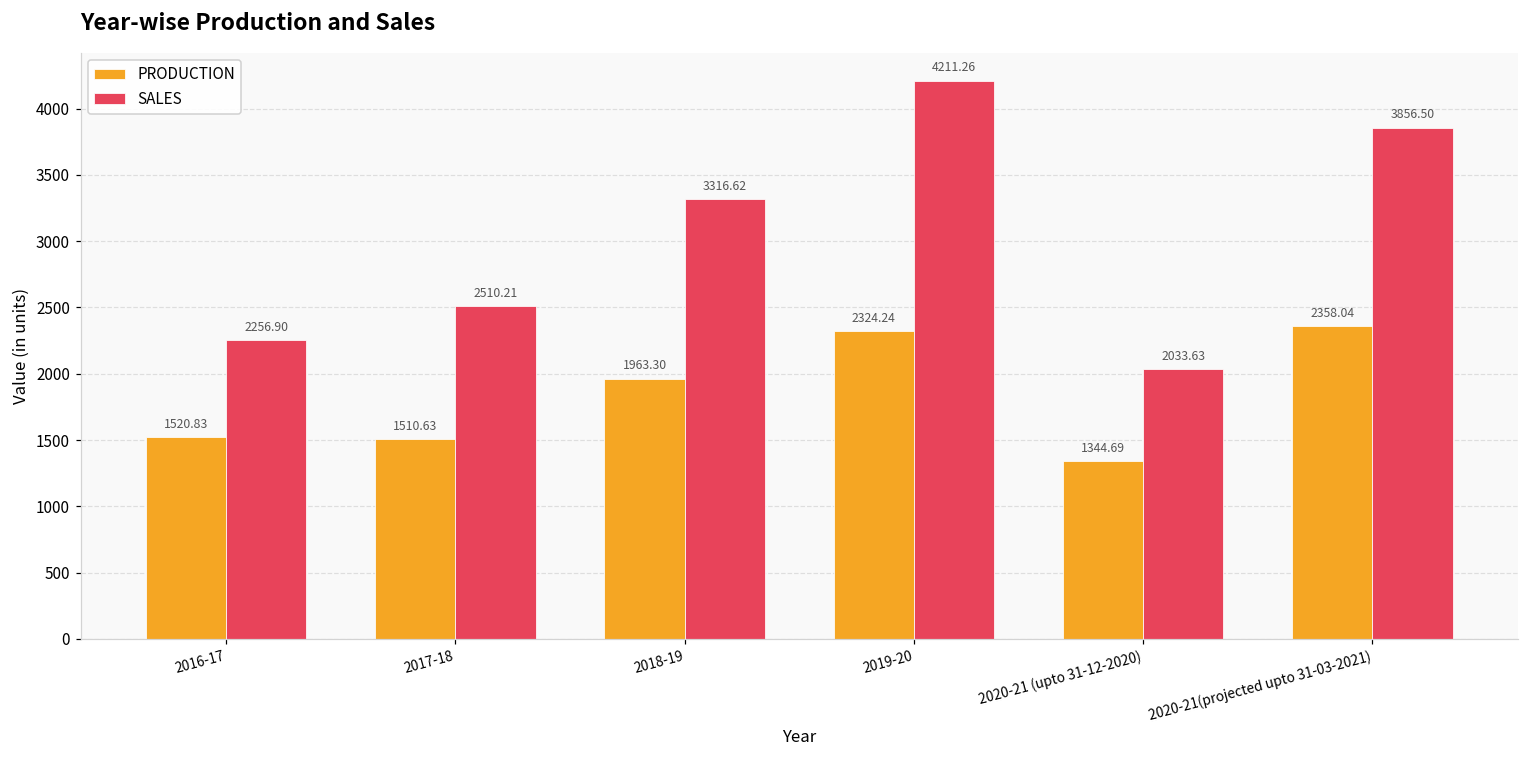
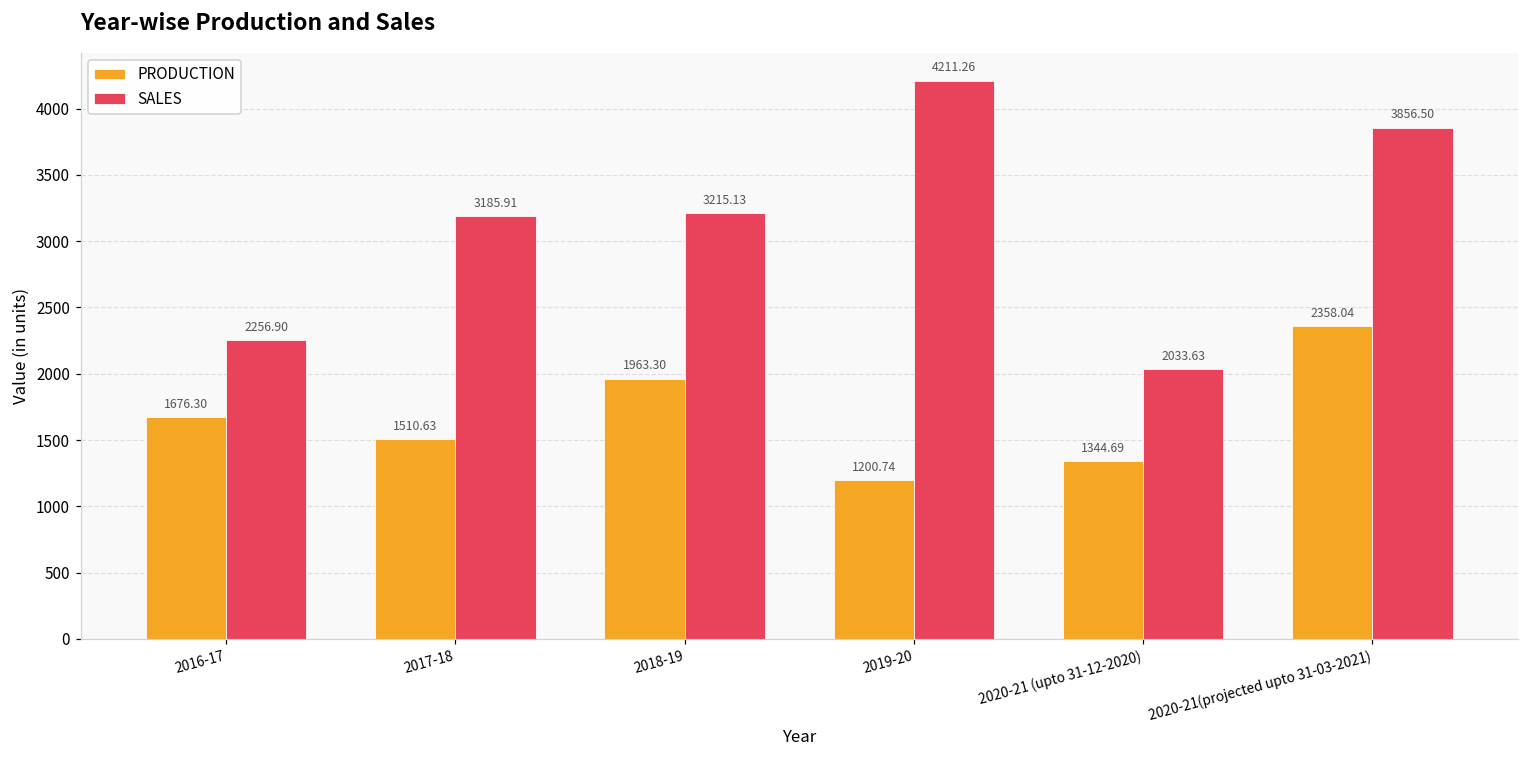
PRODUCTION, 2016-17: 1520.83 -> 1676.30
SALES, 2017-18: 2510.21 -> 3185.91
SALES, 2018-19: 3316.62 -> 3215.13
PRODUCTION, 2019-20: 2324.24 -> 1200.74
